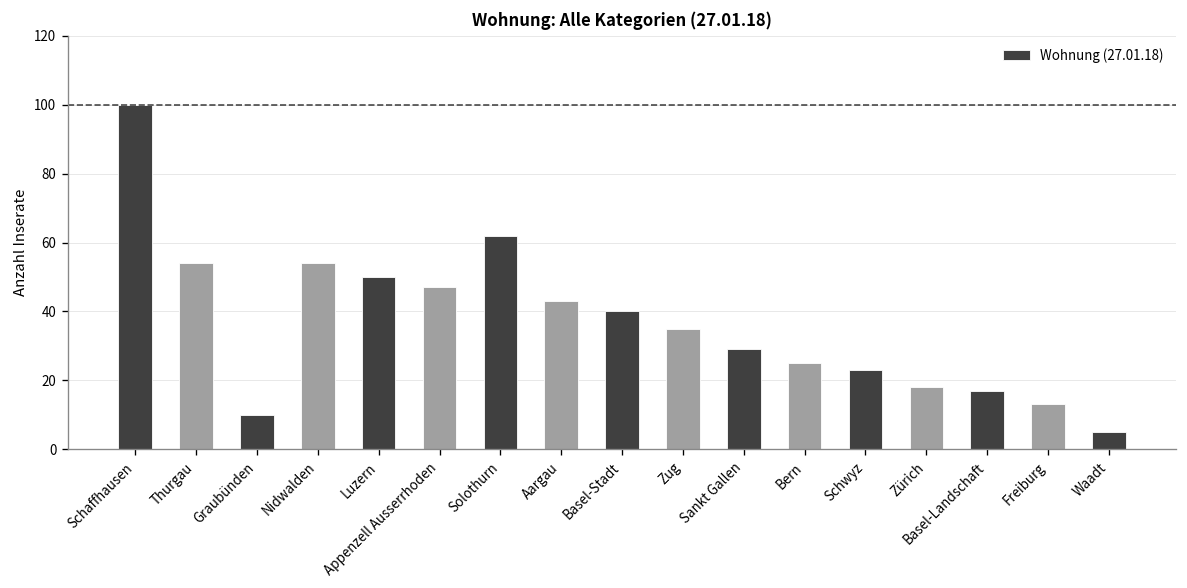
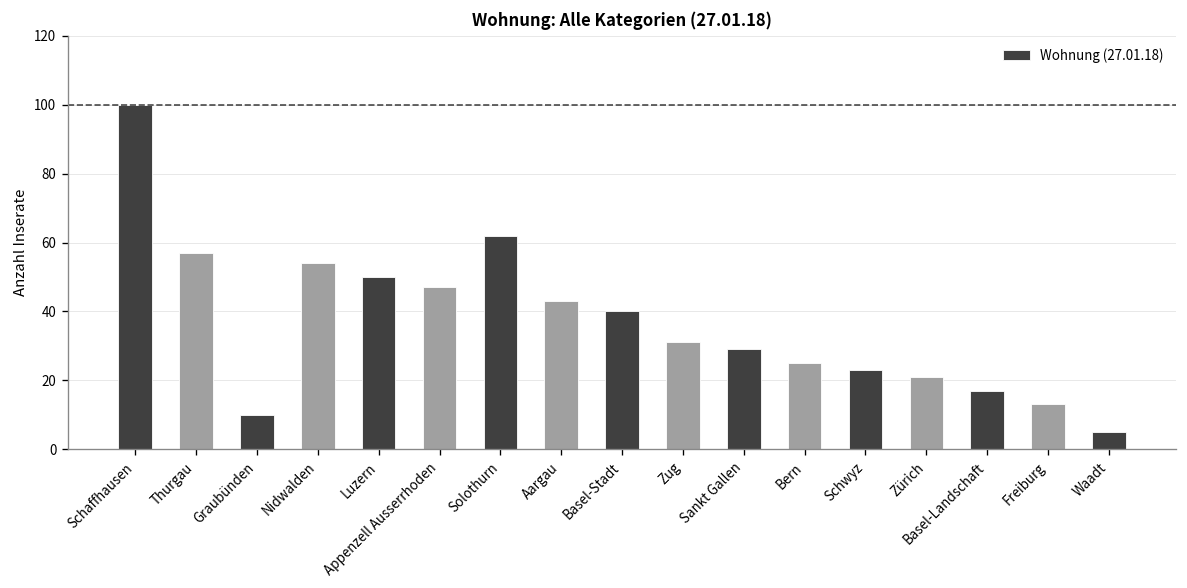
Thurgau: 54 -> 57
Zug: 35 -> 31
Zürich: 18 -> 21
